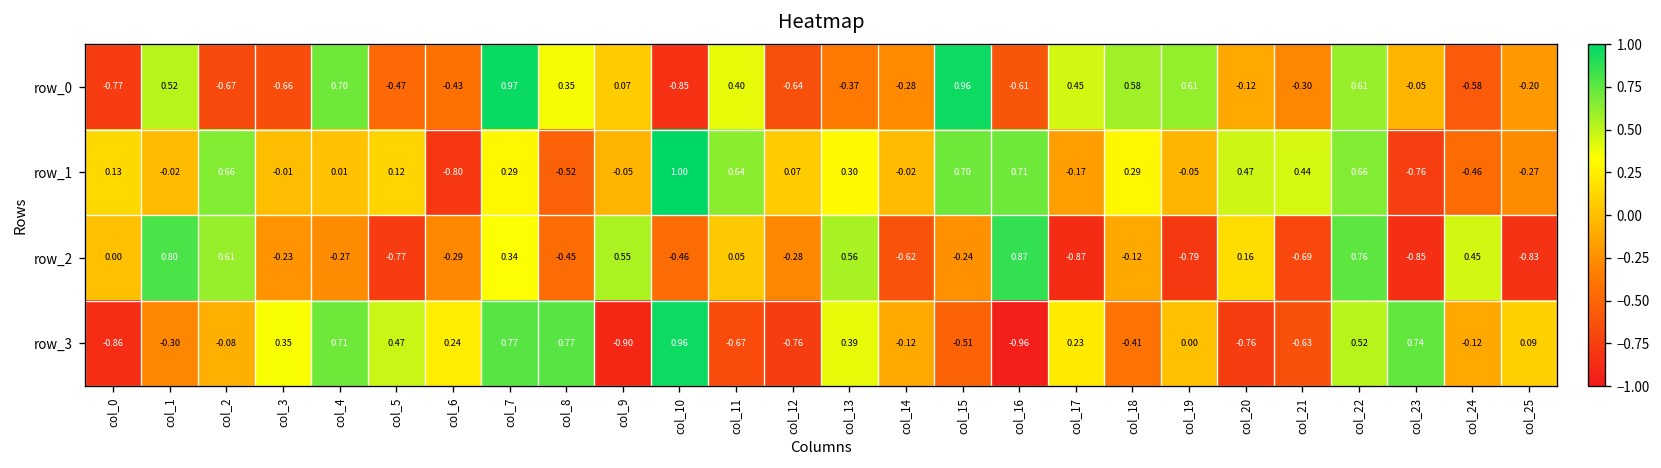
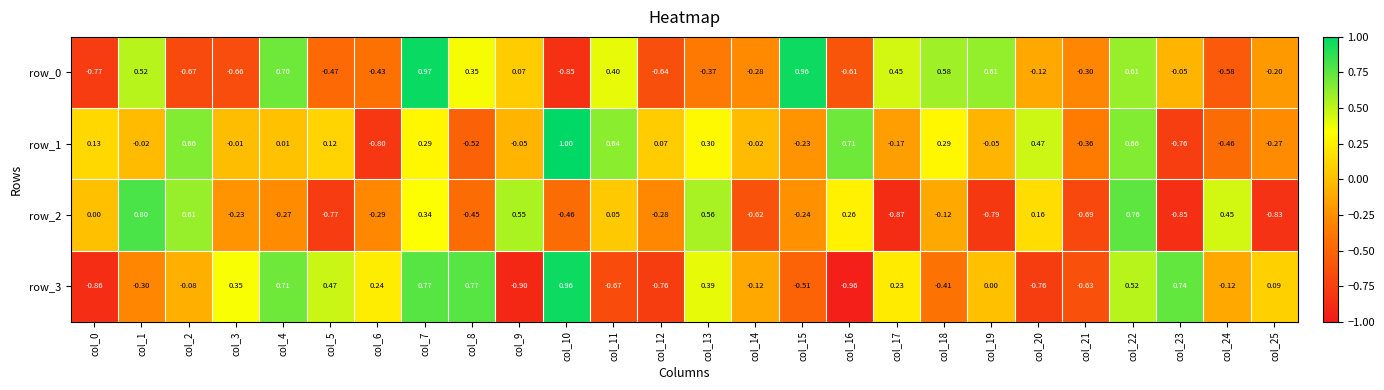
row_1, col_15: 0.70 -> -0.23
row_1, col_21: 0.44 -> -0.36
row_2, col_16: 0.87 -> 0.26
